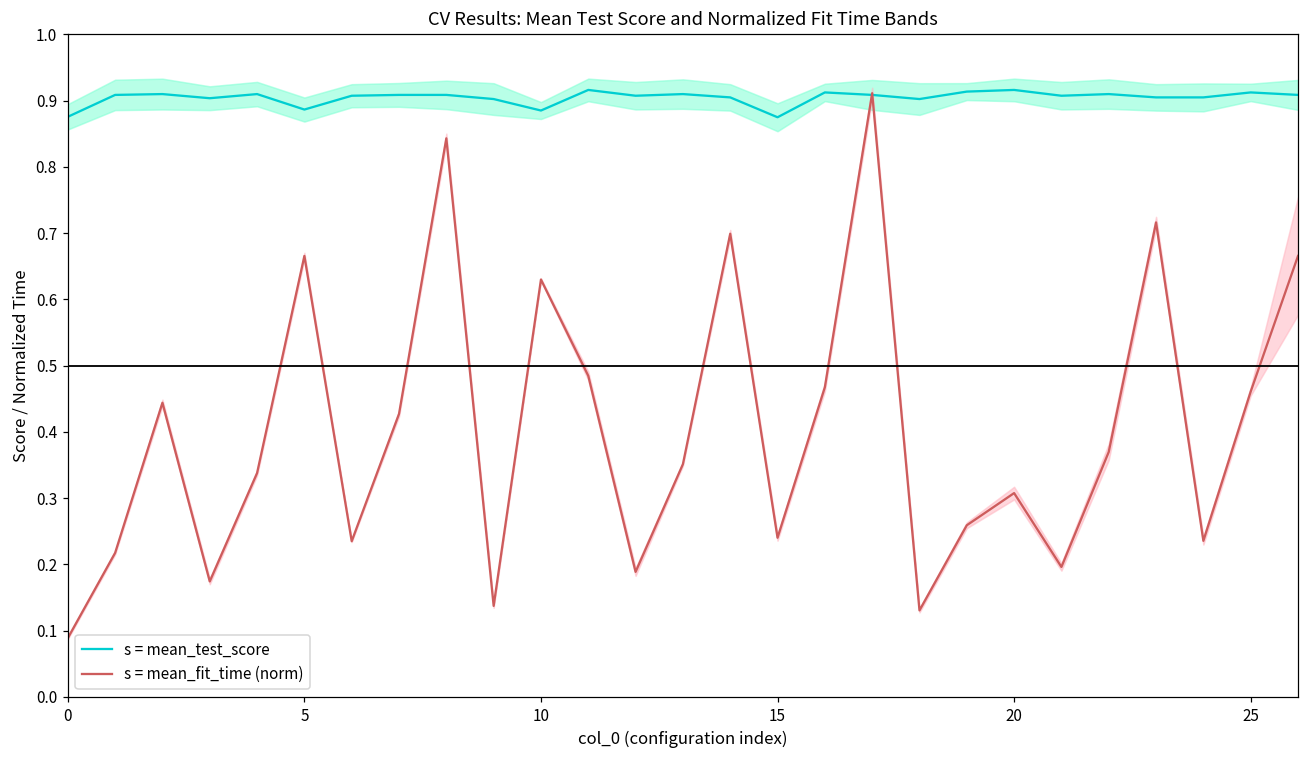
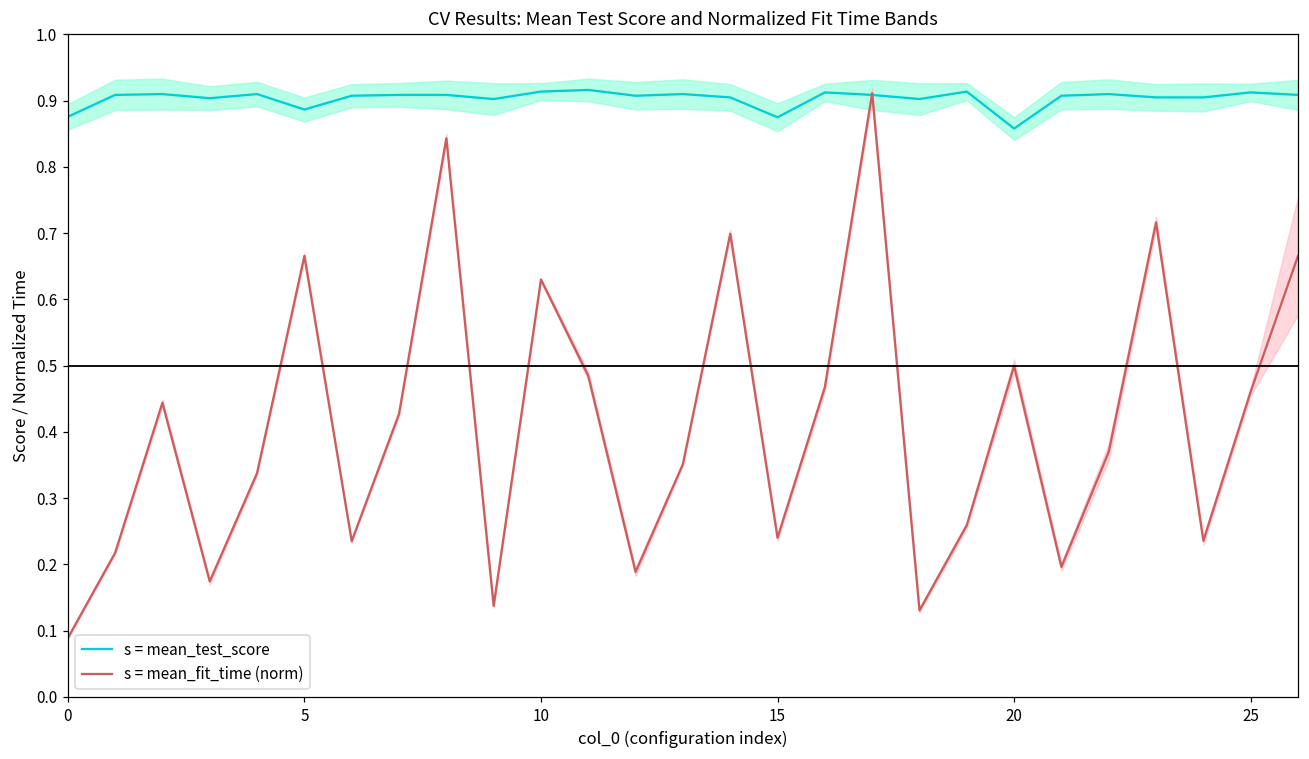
s = mean_test_score, 10: 0.89 -> 0.91
s = mean_test_score, 20: 0.92 -> 0.86
s = mean_fit_time (norm), 20: 0.31 -> 0.50
